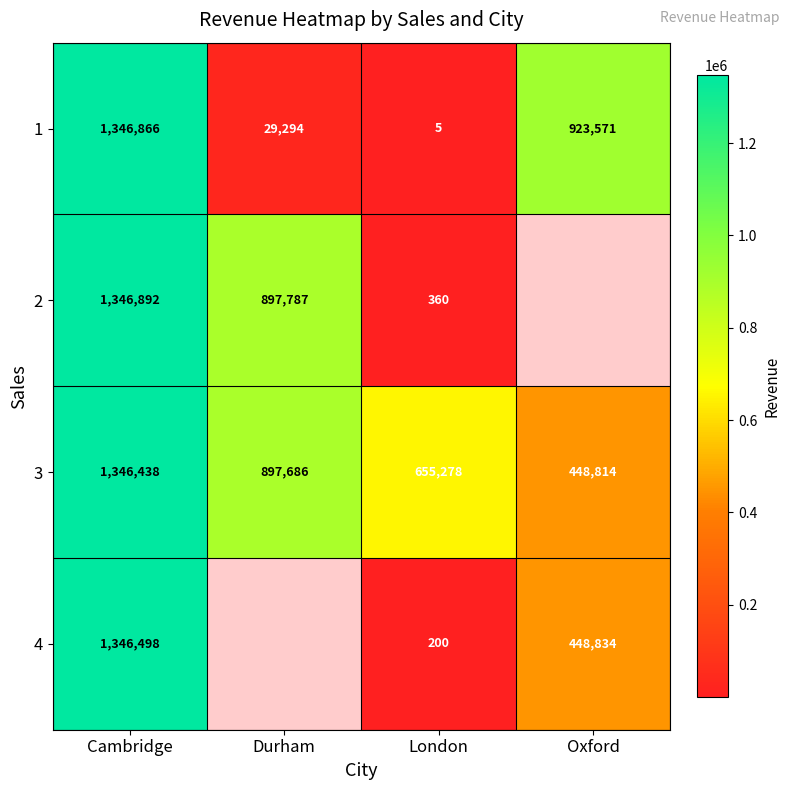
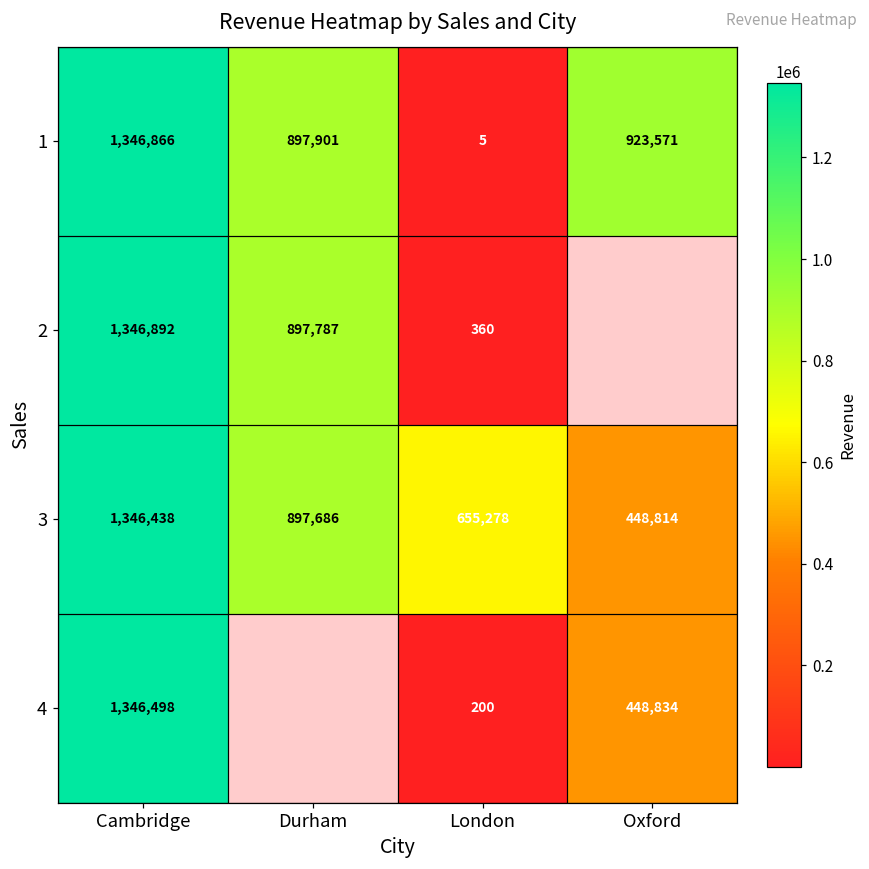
1, Durham: 29,294 -> 897,901
